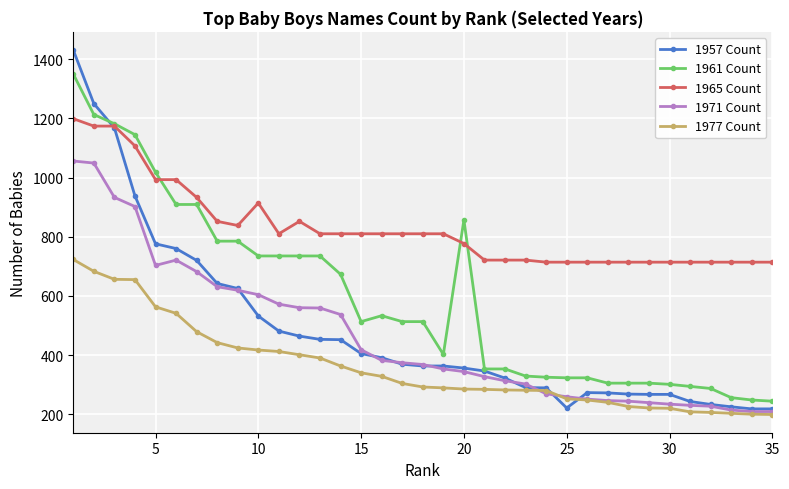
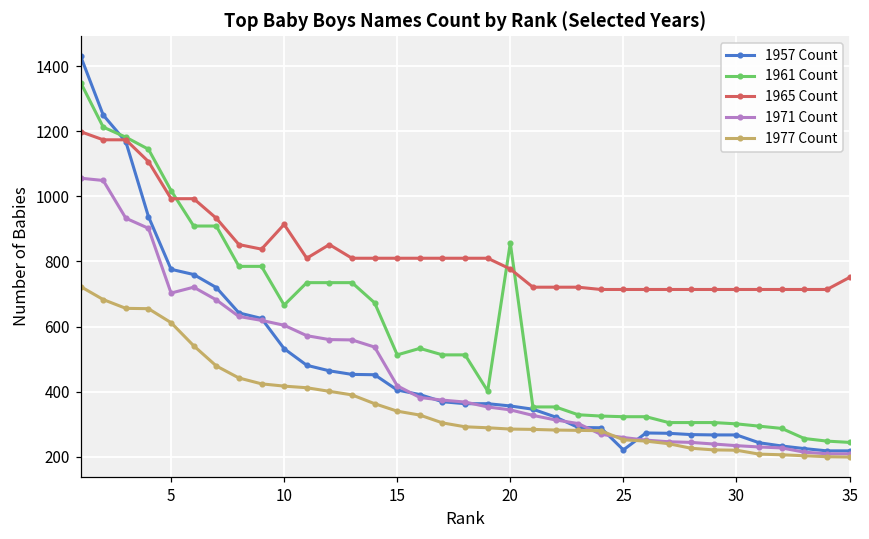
1977 Count, 5: 560 -> 610
1961 Count, 10: 740 -> 670
1965 Count, 35: 710 -> 750
